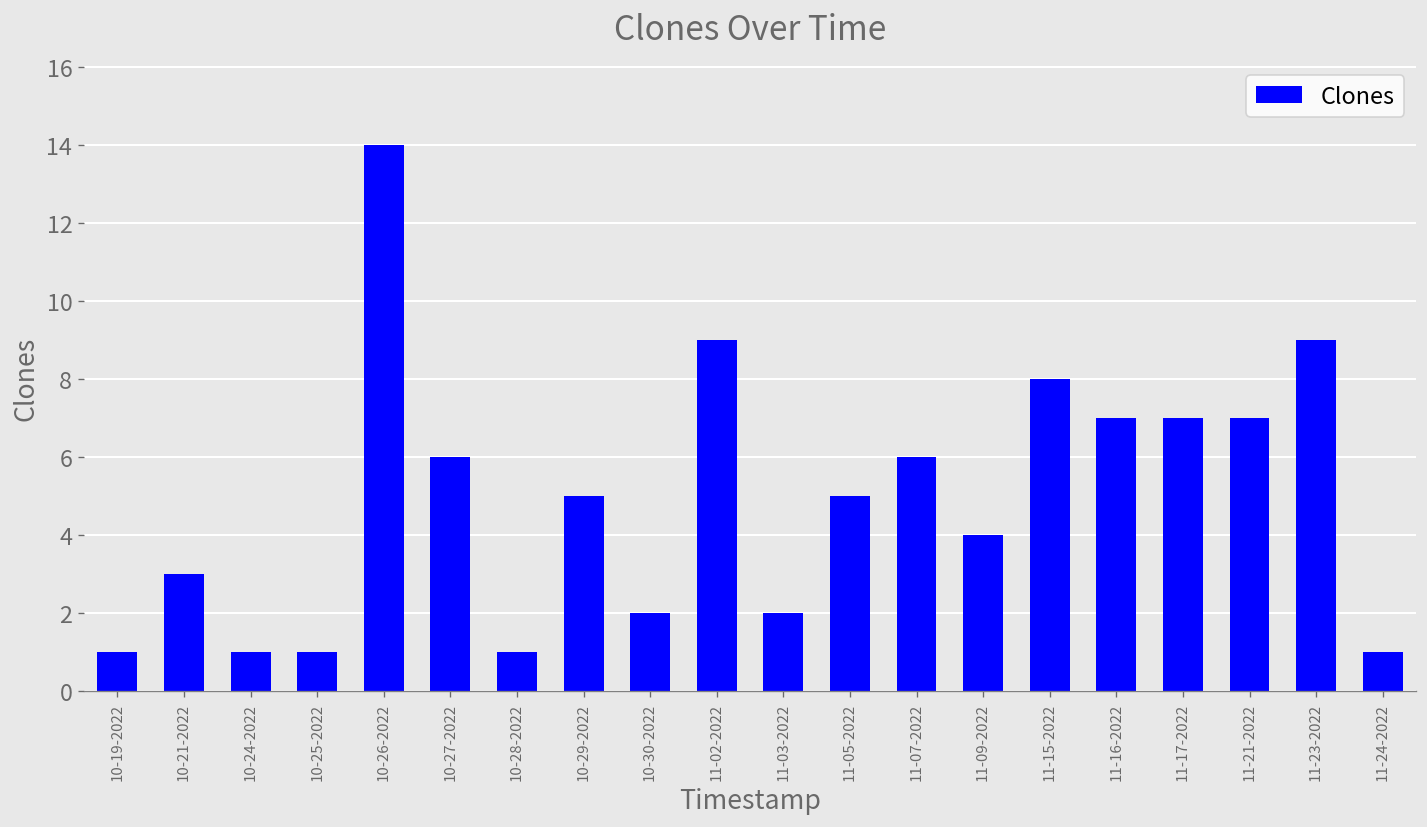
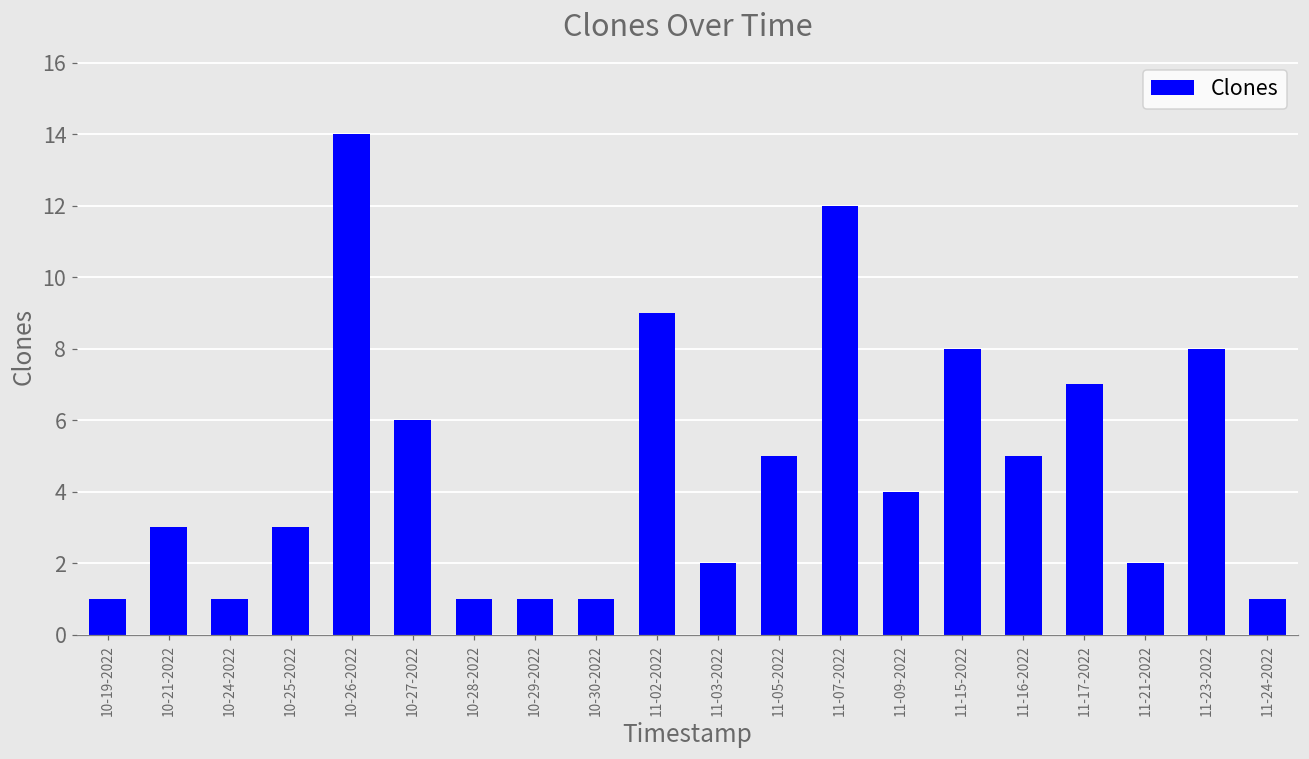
10-25-2022: 1 -> 3
10-29-2022: 5 -> 1
10-30-2022: 2 -> 1
11-07-2022: 6 -> 12
11-16-2022: 7 -> 5
11-21-2022: 7 -> 2
11-23-2022: 9 -> 8
